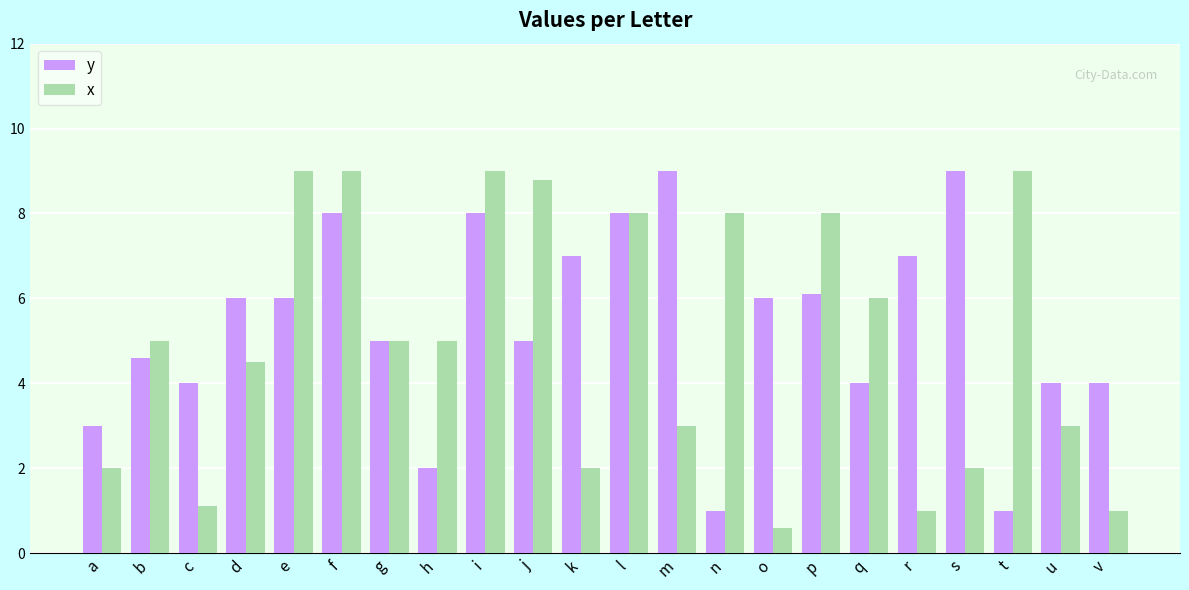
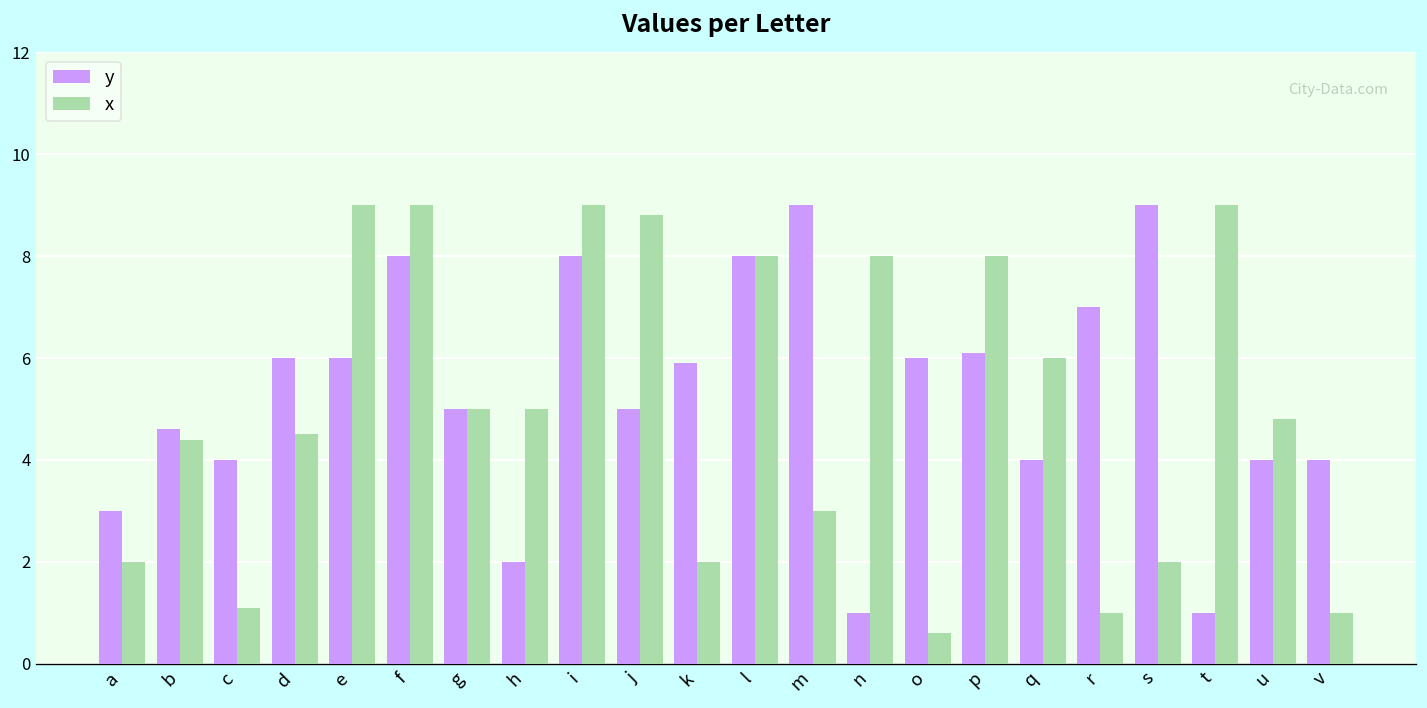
x, b: 5.0 -> 4.4
y, k: 7.0 -> 5.9
x, u: 3.0 -> 4.8
